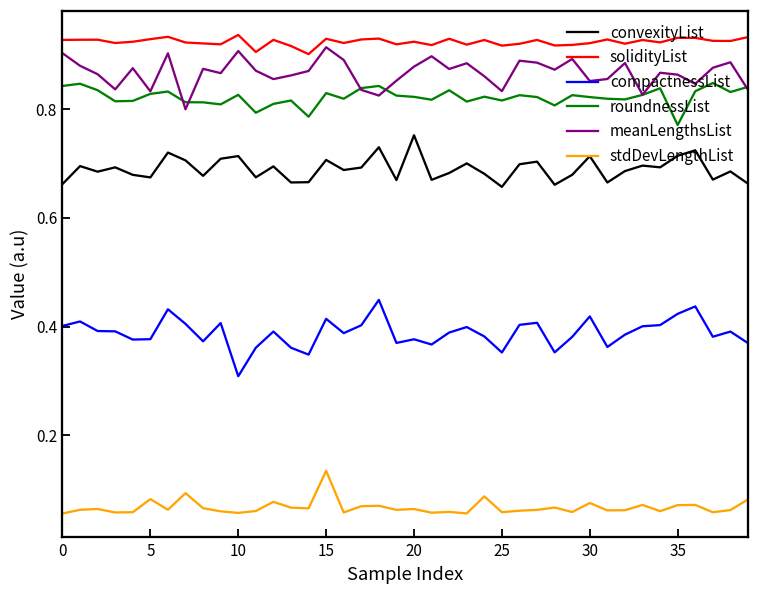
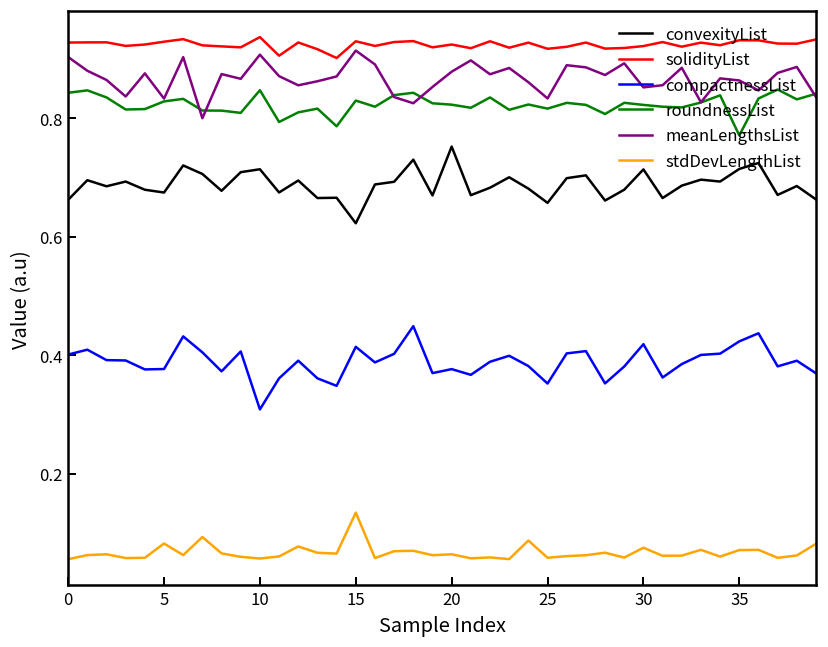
roundnessList, 10: 0.83 -> 0.85
convexityList, 15: 0.71 -> 0.62
